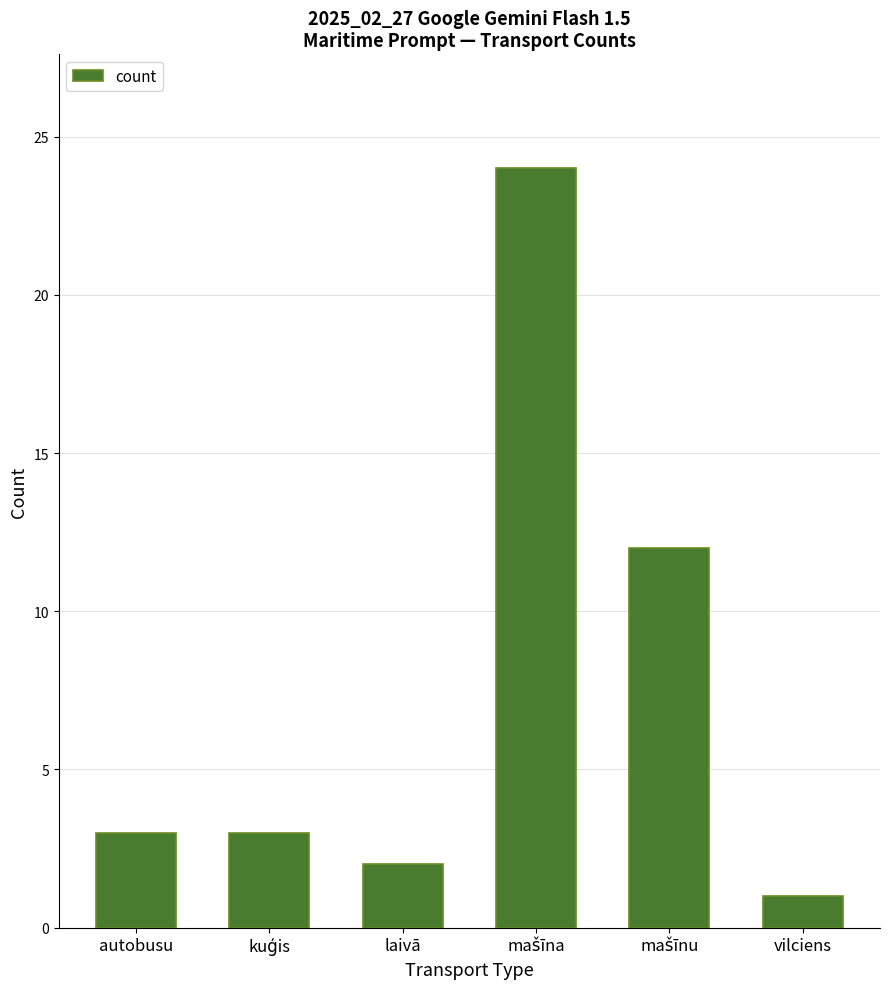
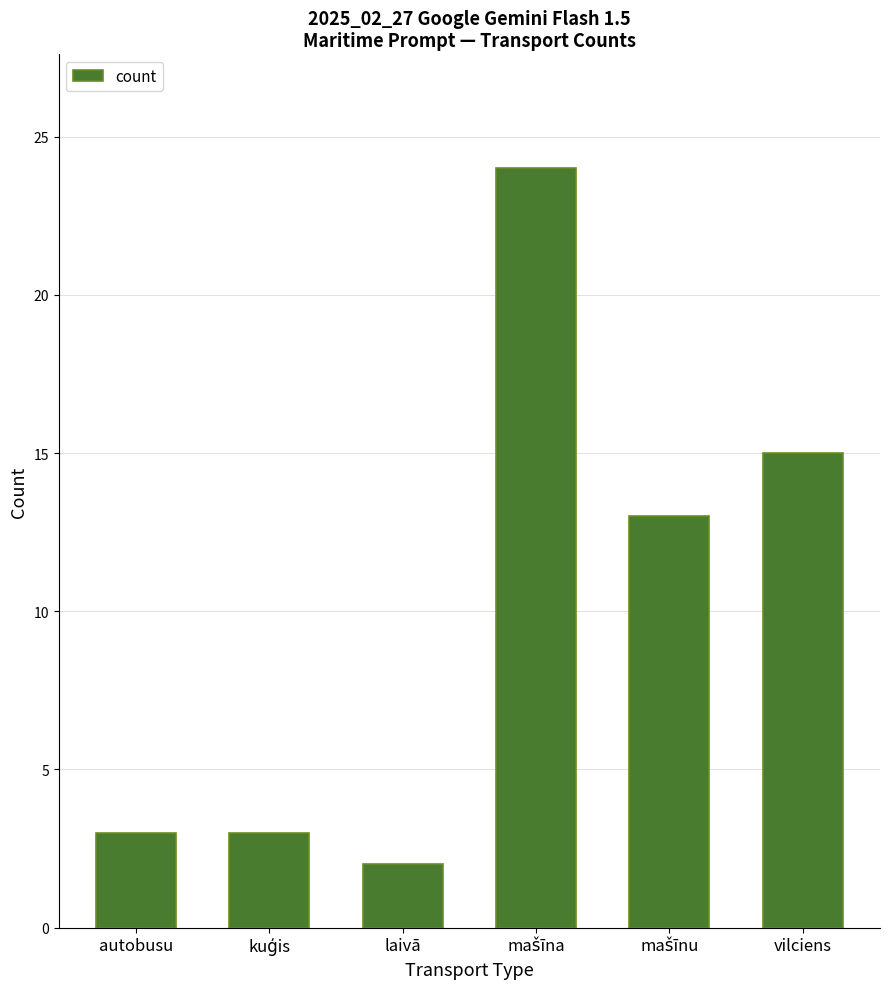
mašīnu: 12 -> 13
vilciens: 1 -> 15
